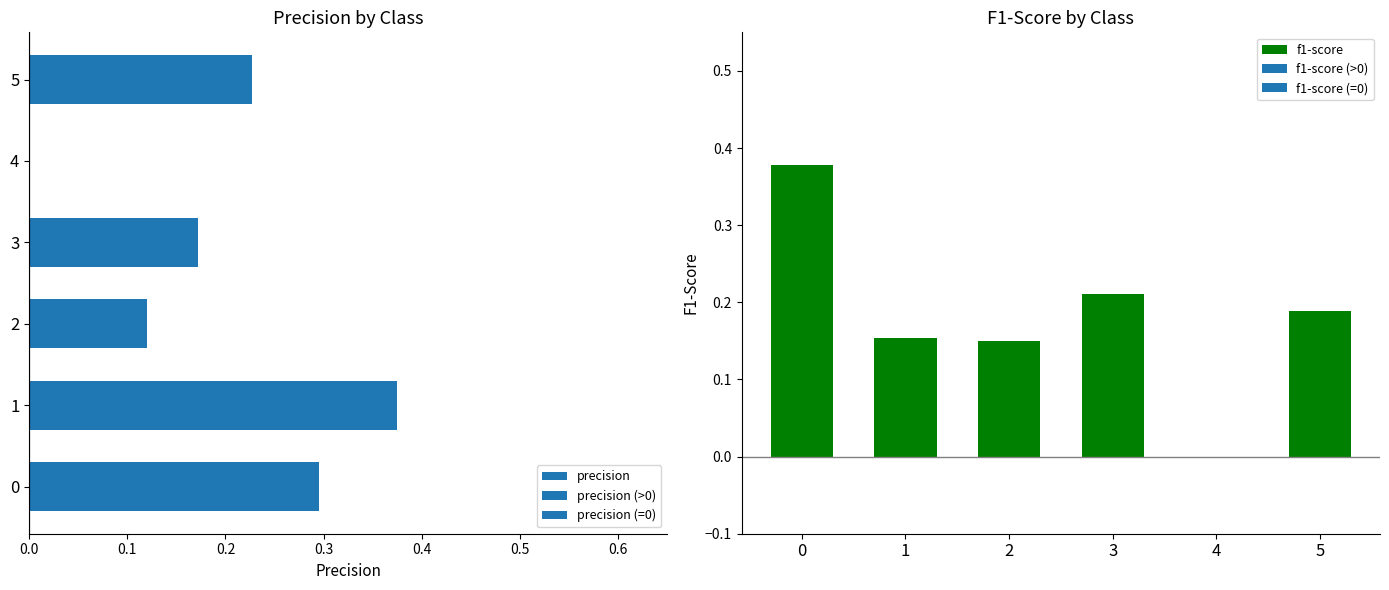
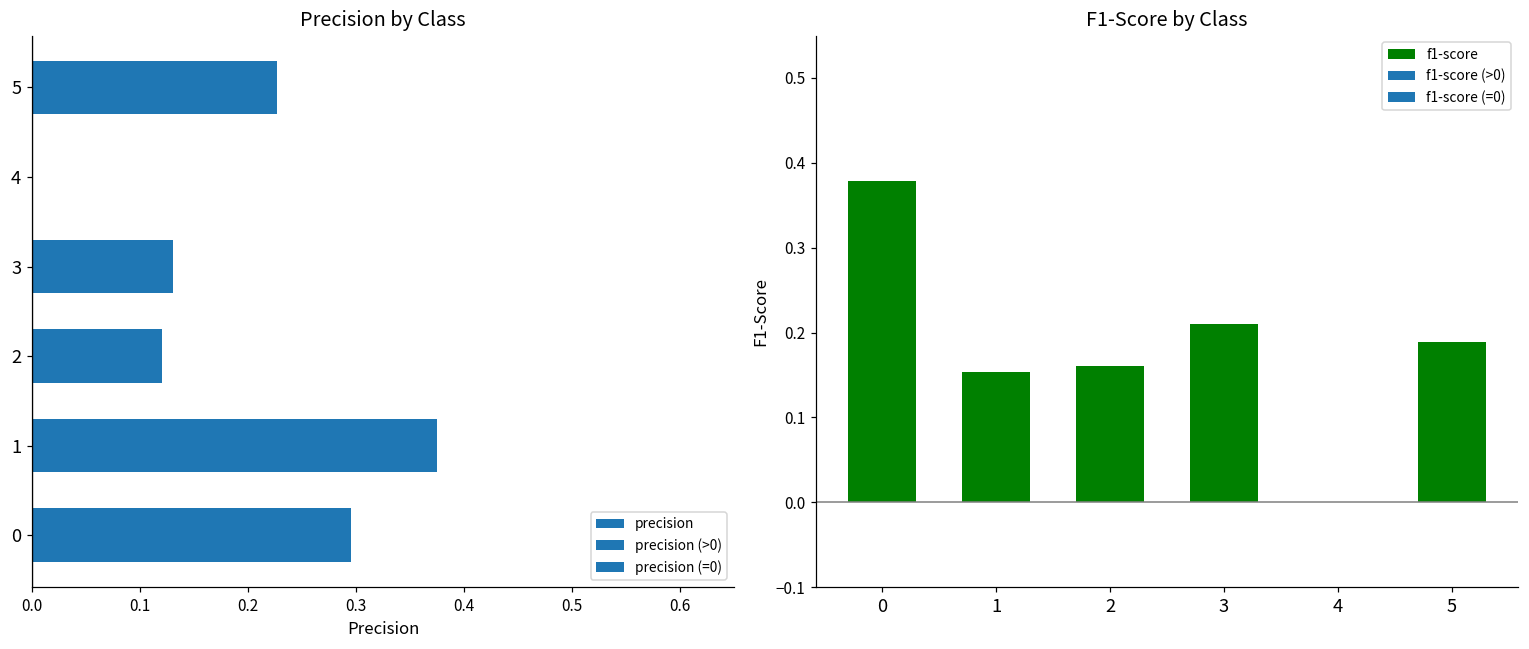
Precision by Class, 3: 0.17 -> 0.13
F1-Score by Class, 2: 0.15 -> 0.16
